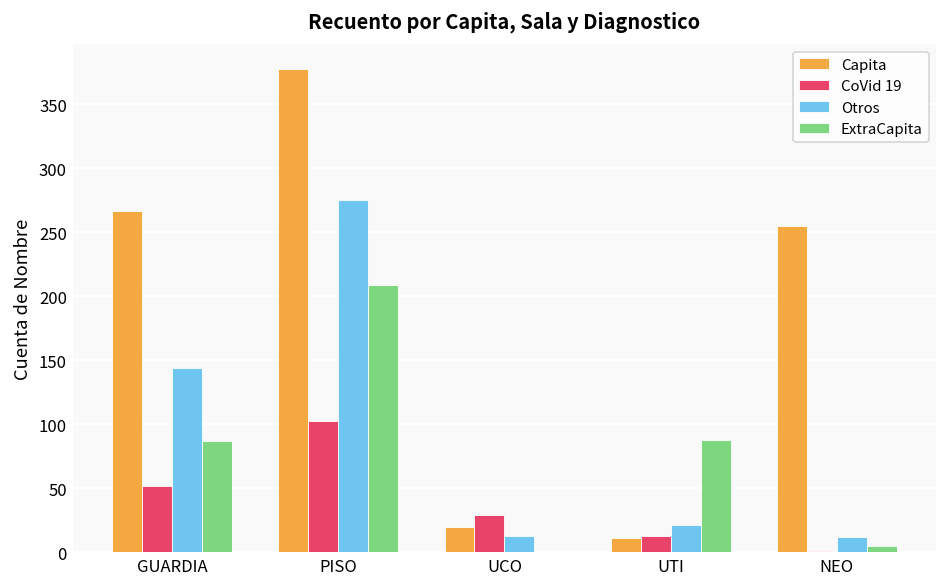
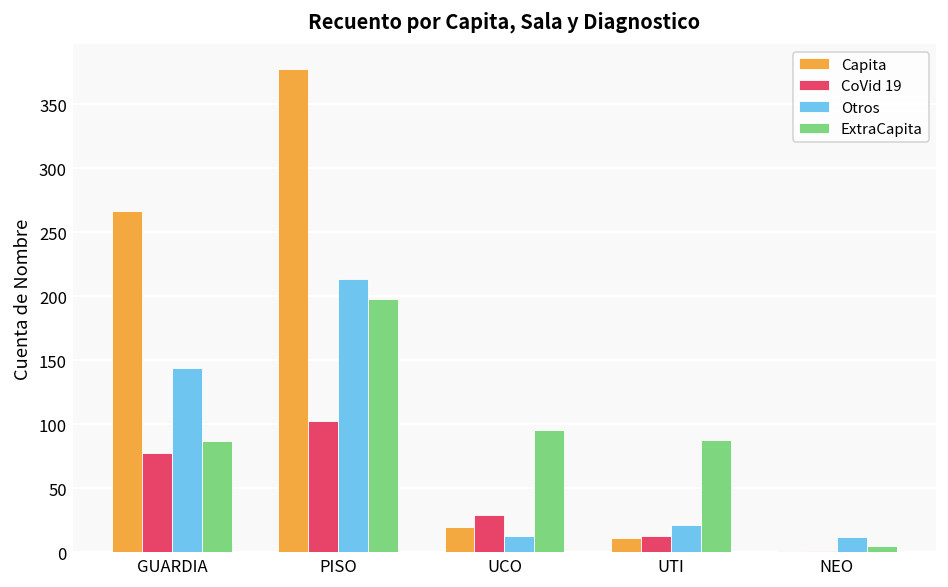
CoVid 19, GUARDIA: 52 -> 78
Otros, PISO: 275 -> 214
ExtraCapita, PISO: 209 -> 198
ExtraCapita, UCO: 0 -> 96
Capita, NEO: 255 -> 1
